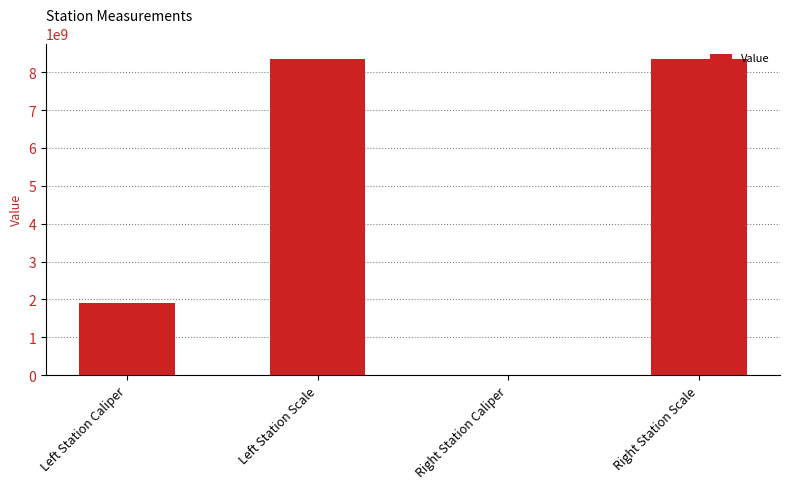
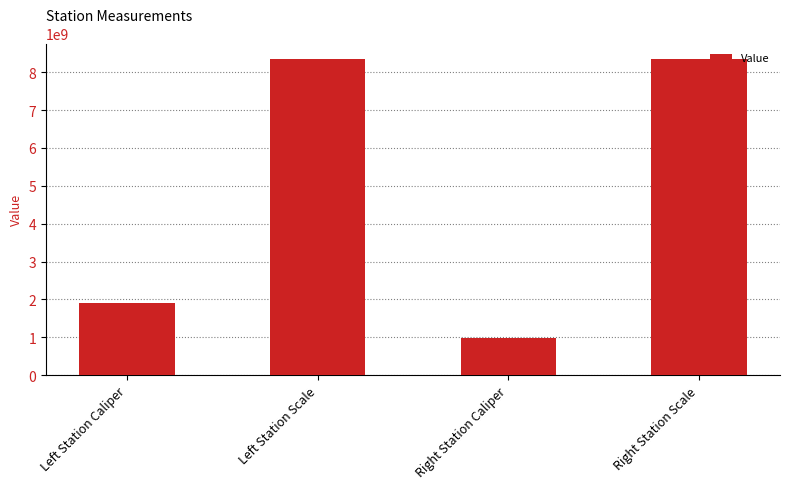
Right Station Caliper: 0 -> 1000000000
